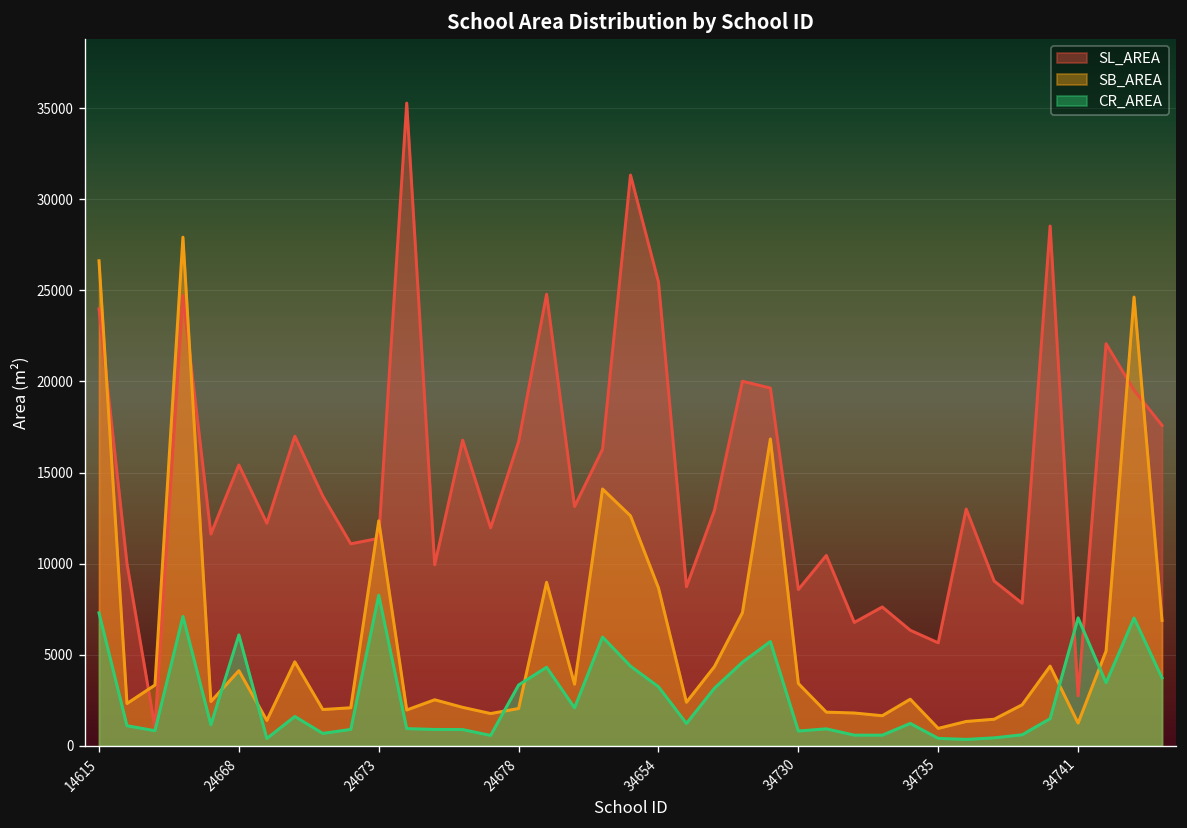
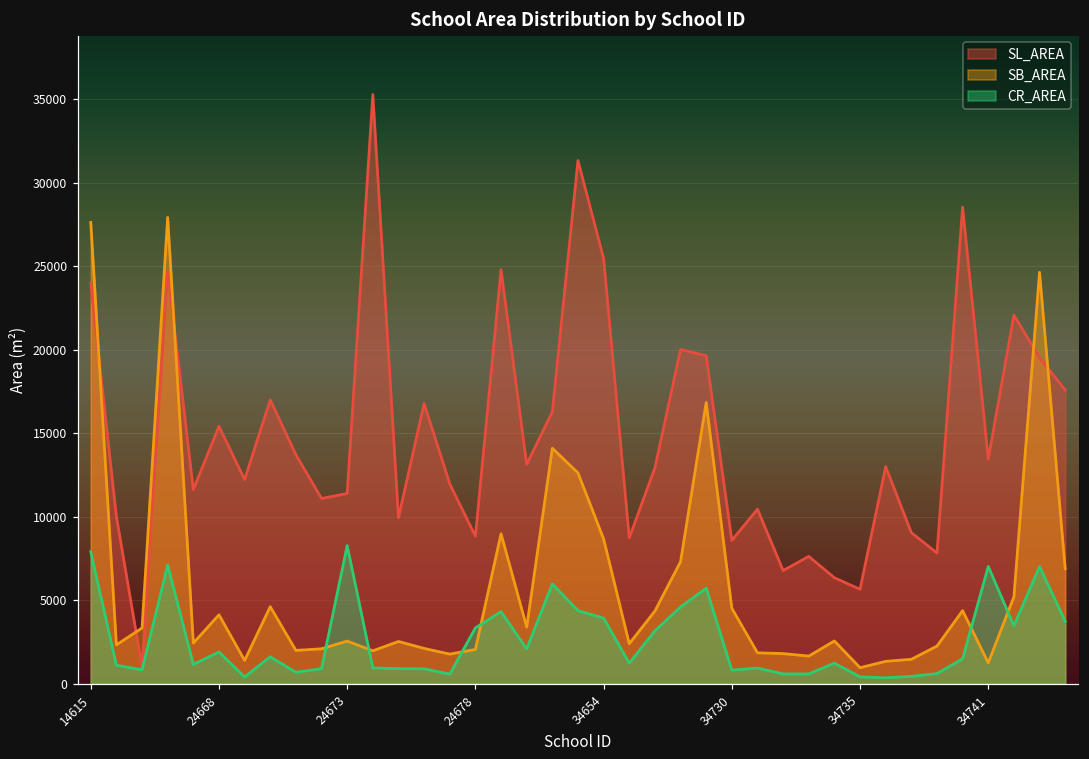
SB_AREA, 14615: 26600 -> 27600
CR_AREA, 14615: 7300 -> 7900
CR_AREA, 24668: 6100 -> 1900
SB_AREA, 24673: 12400 -> 2600
SL_AREA, 24678: 16700 -> 8800
CR_AREA, 34654: 3200 -> 3900
SB_AREA, 34730: 3400 -> 4500
SL_AREA, 34741: 2800 -> 13400
